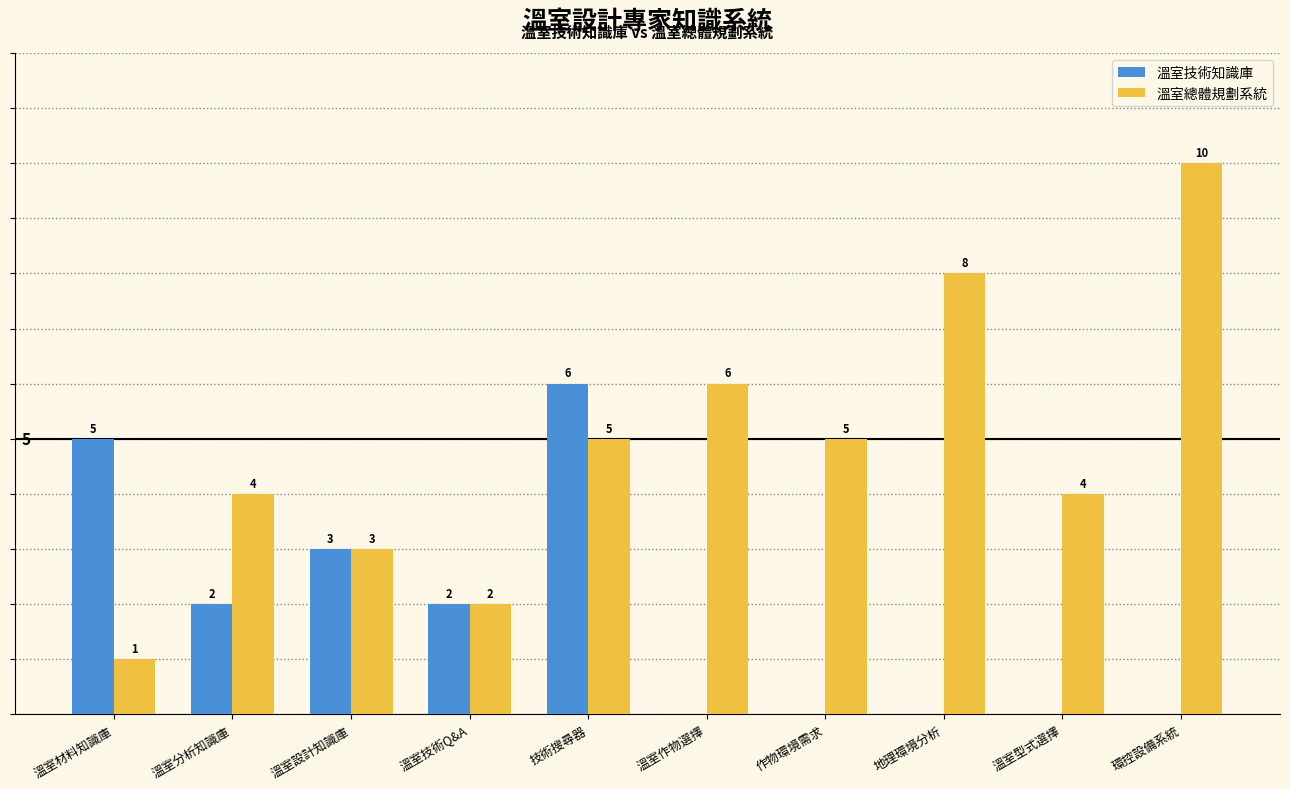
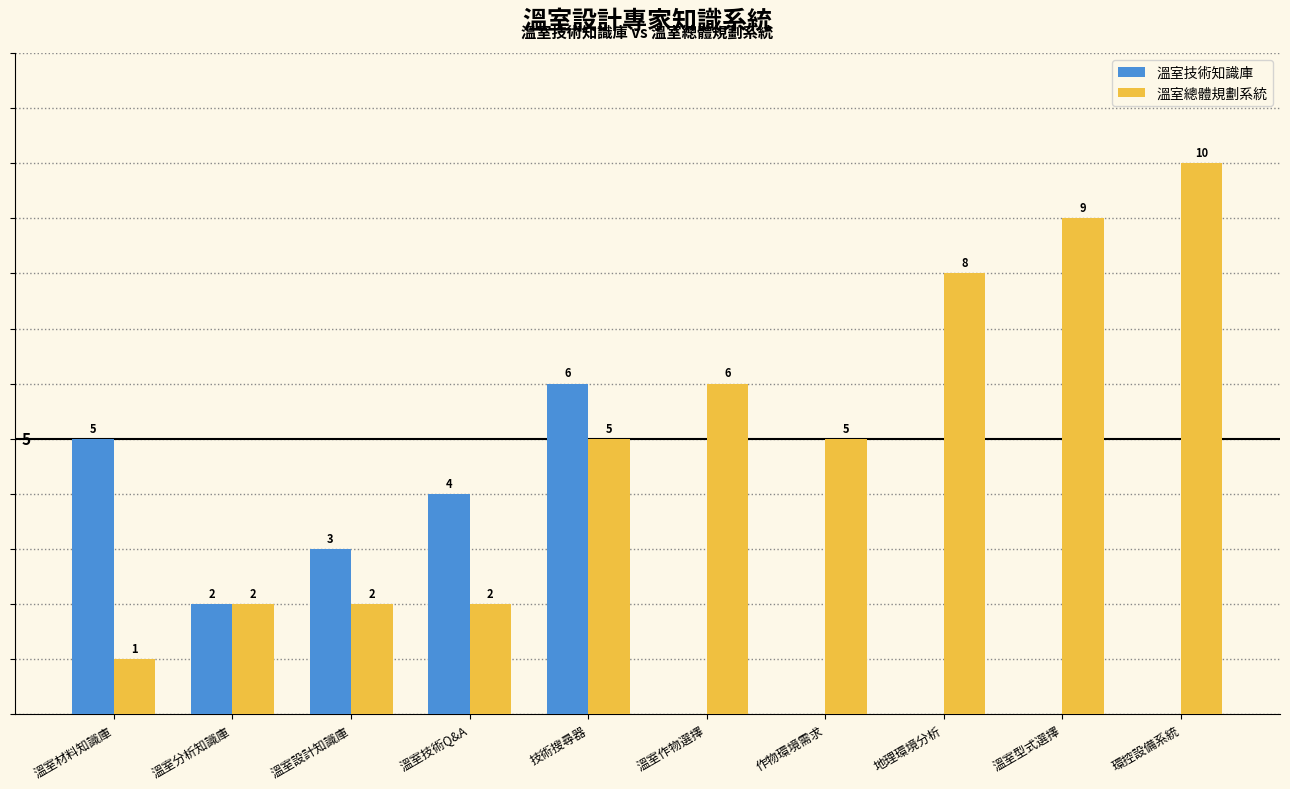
溫室總體規劃系統, 溫室分析知識庫: 4 -> 2
溫室總體規劃系統, 溫室設計知識庫: 3 -> 2
溫室技術知識庫, 溫室技術Q&A: 2 -> 4
溫室總體規劃系統, 溫室型式選擇: 4 -> 9
